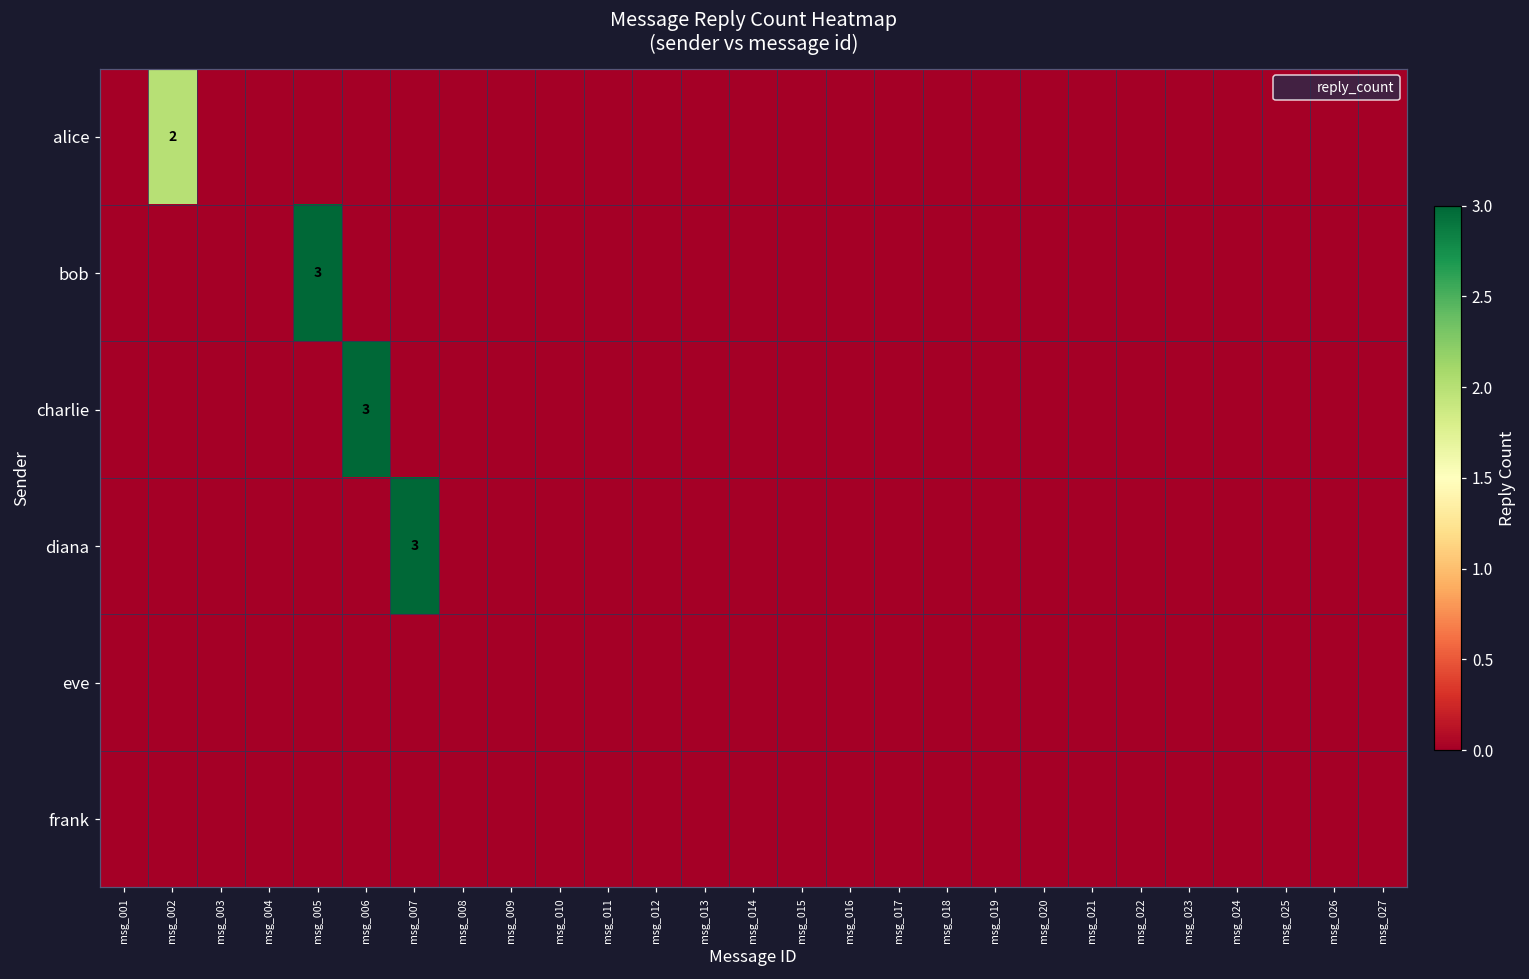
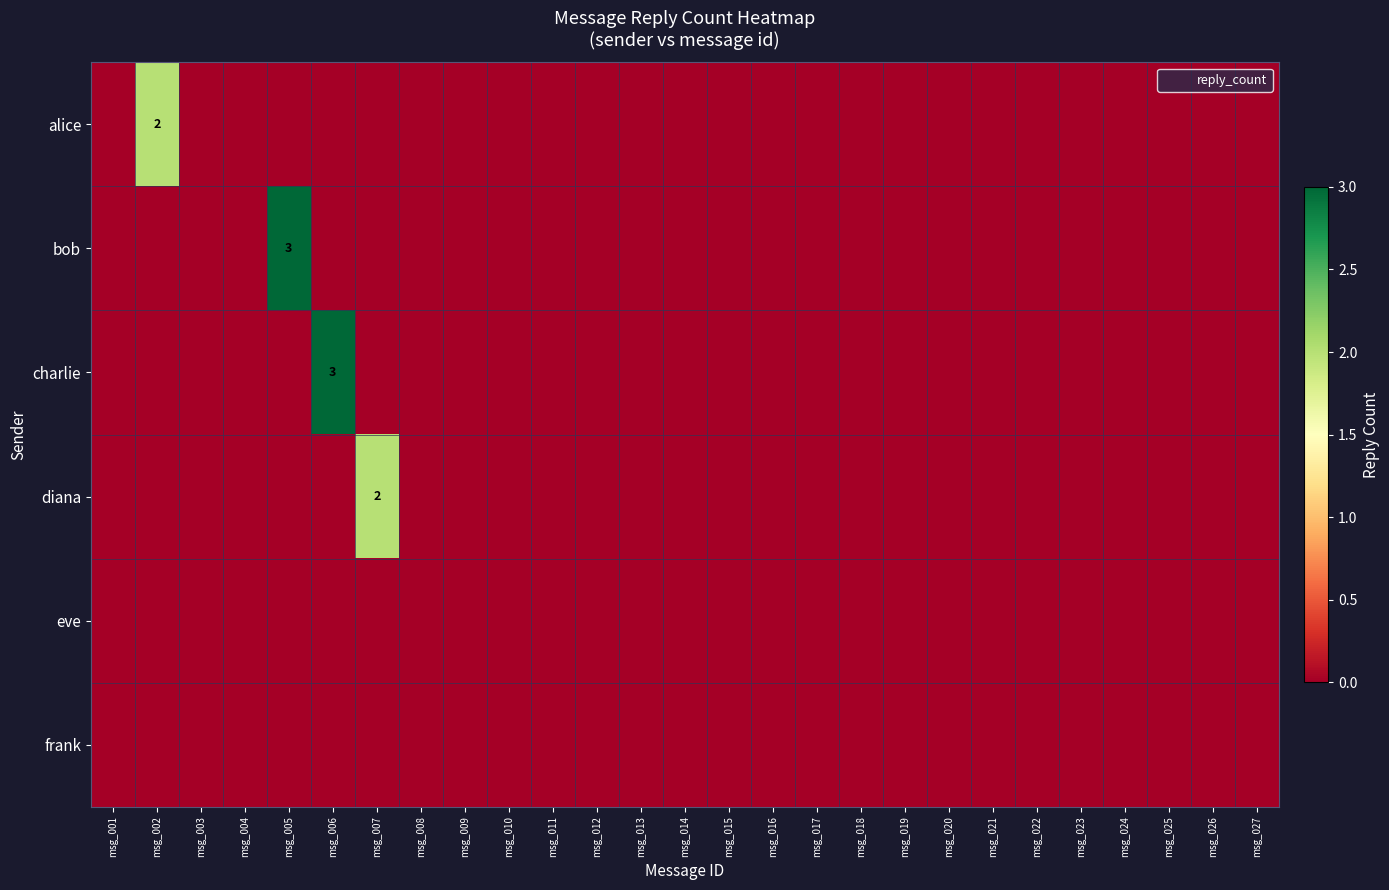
diana, msg_007: 3 -> 2
